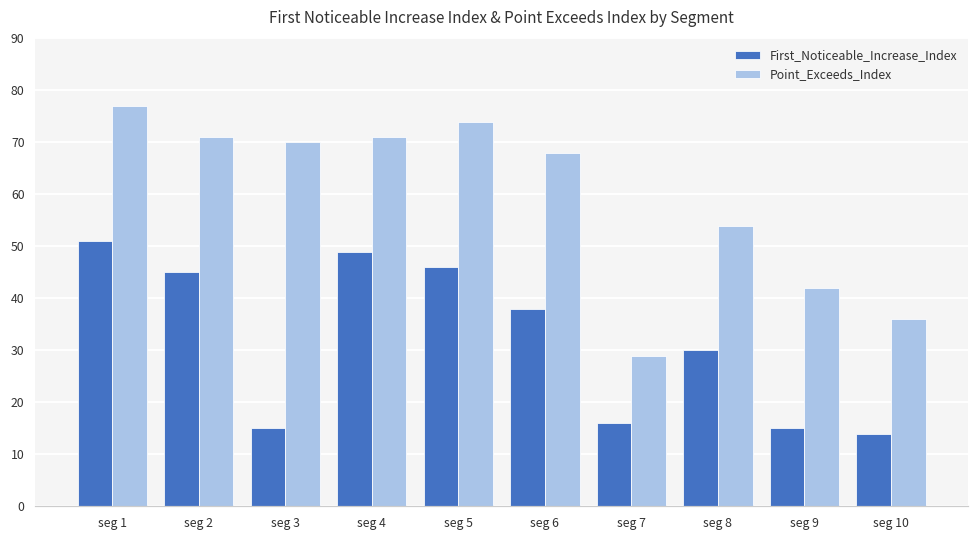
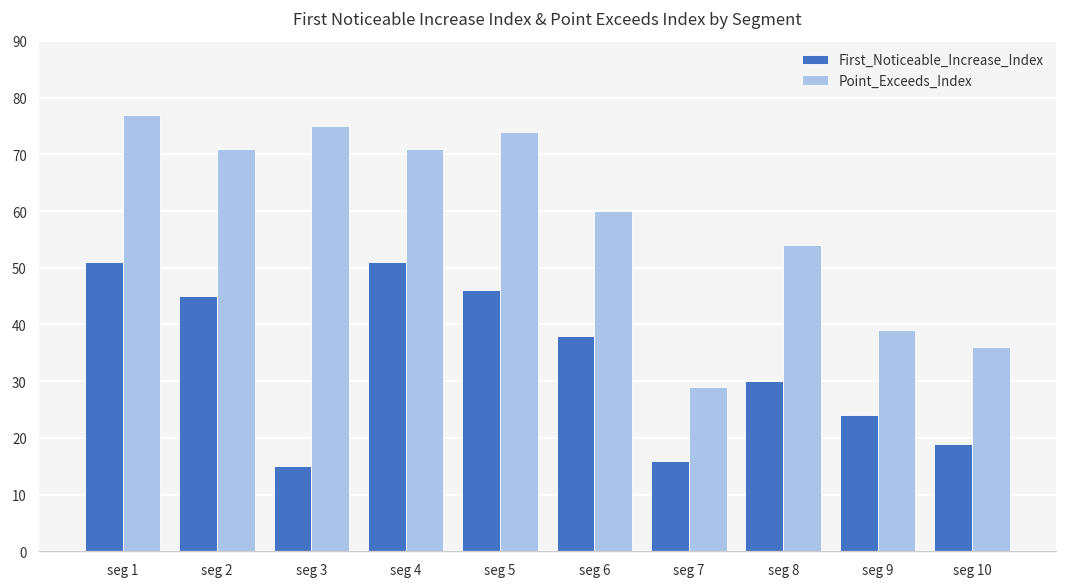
Point_Exceeds_Index, seg 3: 70 -> 75
First_Noticeable_Increase_Index, seg 4: 49 -> 51
Point_Exceeds_Index, seg 6: 68 -> 60
First_Noticeable_Increase_Index, seg 9: 15 -> 24
Point_Exceeds_Index, seg 9: 42 -> 39
First_Noticeable_Increase_Index, seg 10: 14 -> 19
